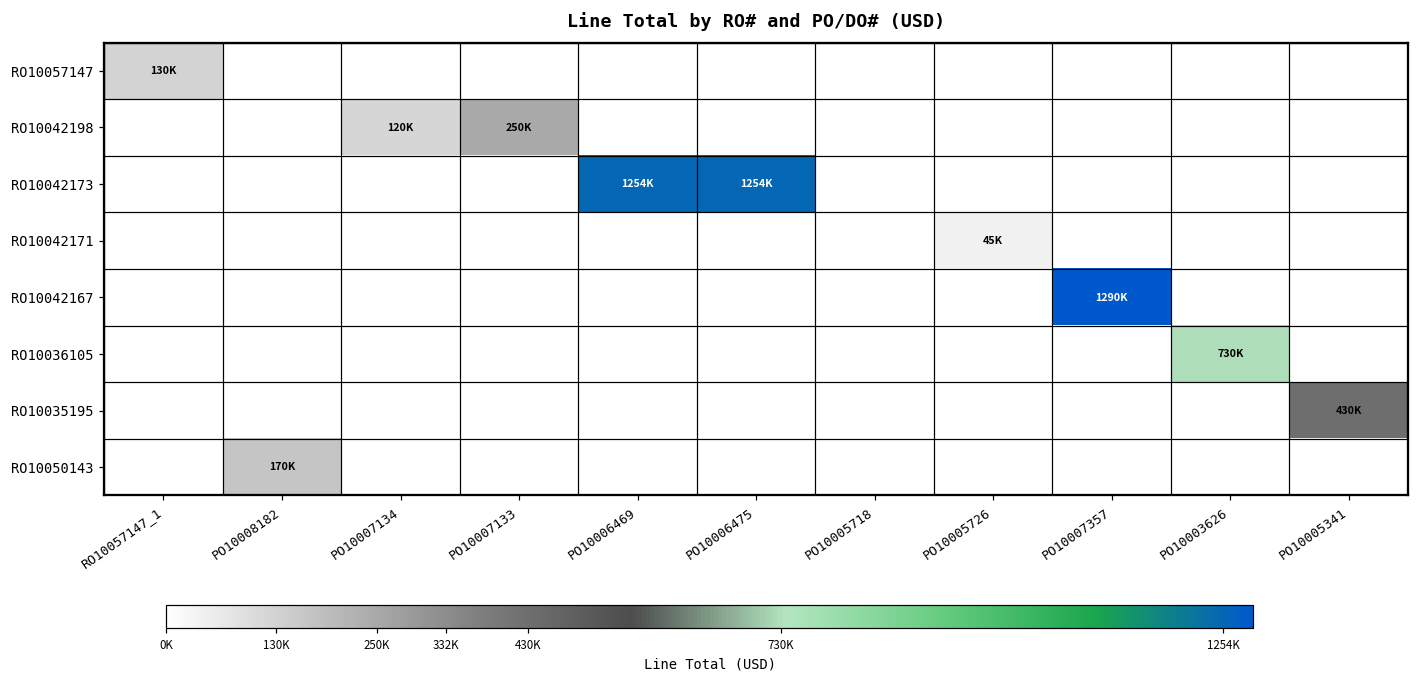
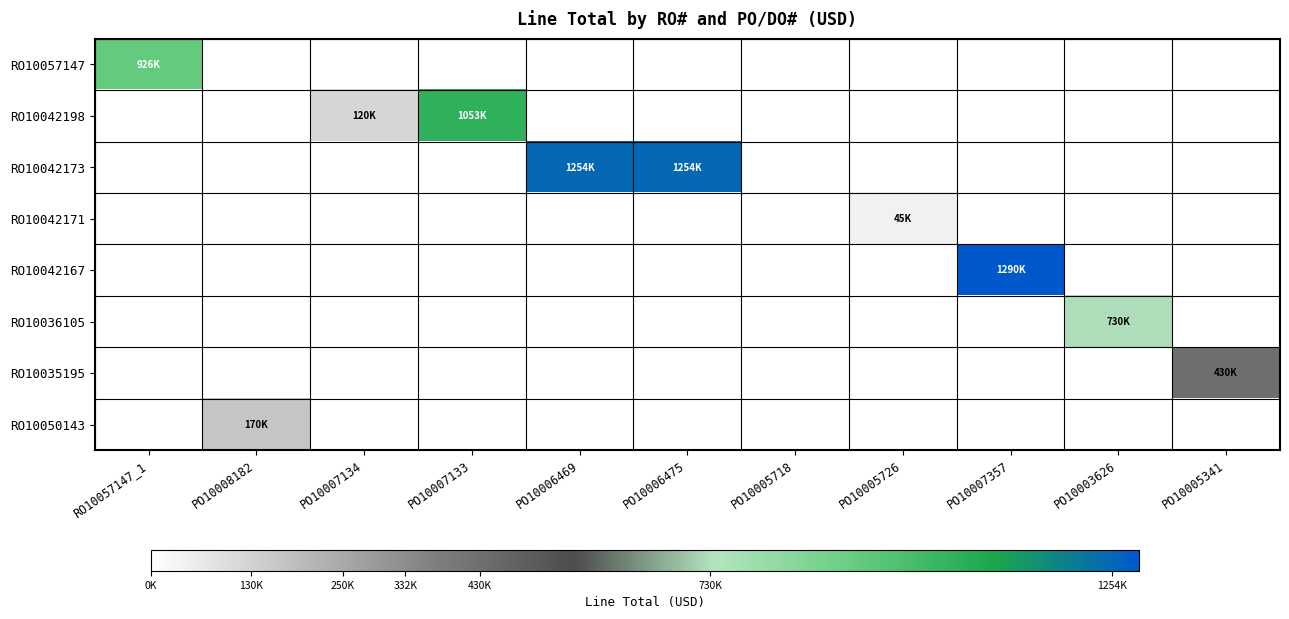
RO10057147, RO10057147_1: 130K -> 926K
RO10042198, PO10007133: 250K -> 1053K
